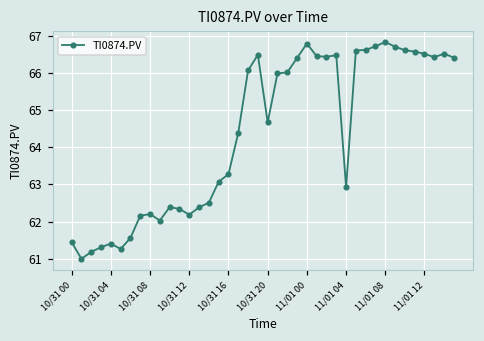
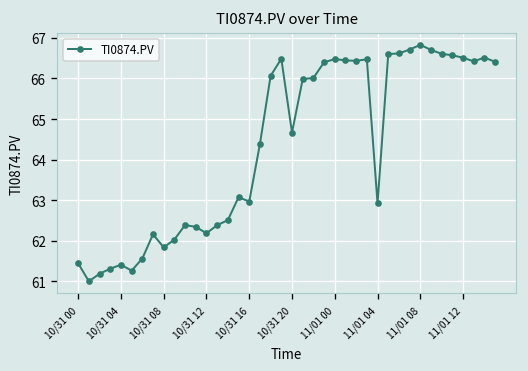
10/31 08: 62.2 -> 61.8
10/31 16: 63.3 -> 63.0
11/01 00: 66.8 -> 66.5
